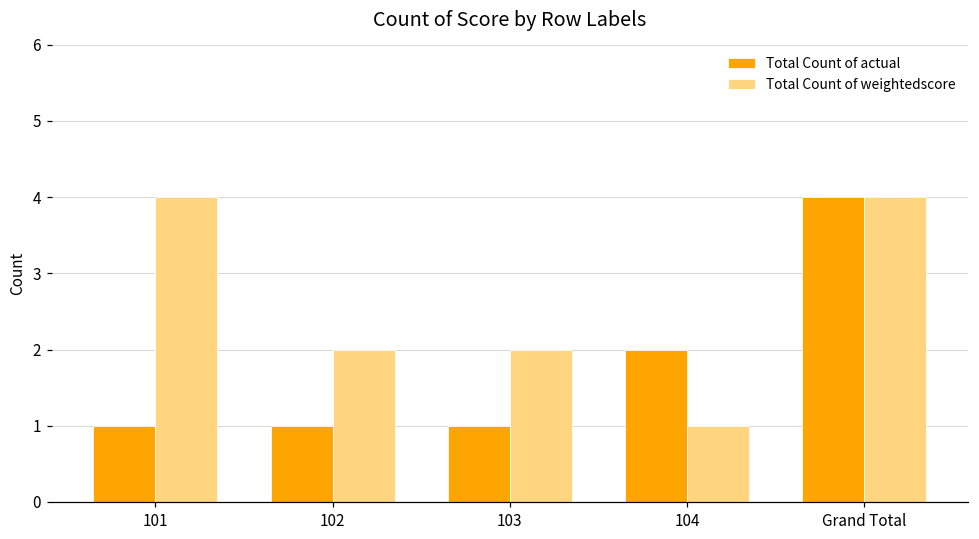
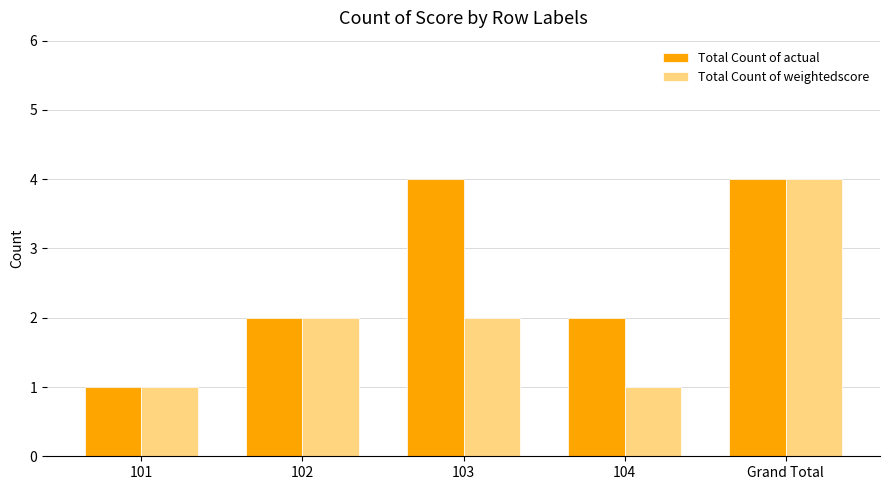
Total Count of weightedscore, 101: 4 -> 1
Total Count of actual, 102: 1 -> 2
Total Count of actual, 103: 1 -> 4
